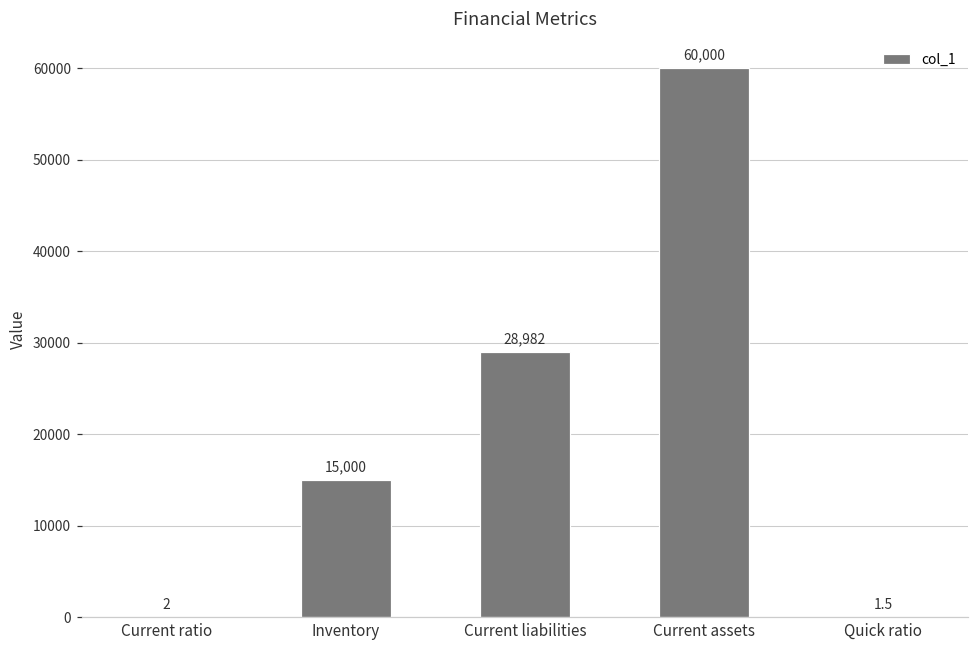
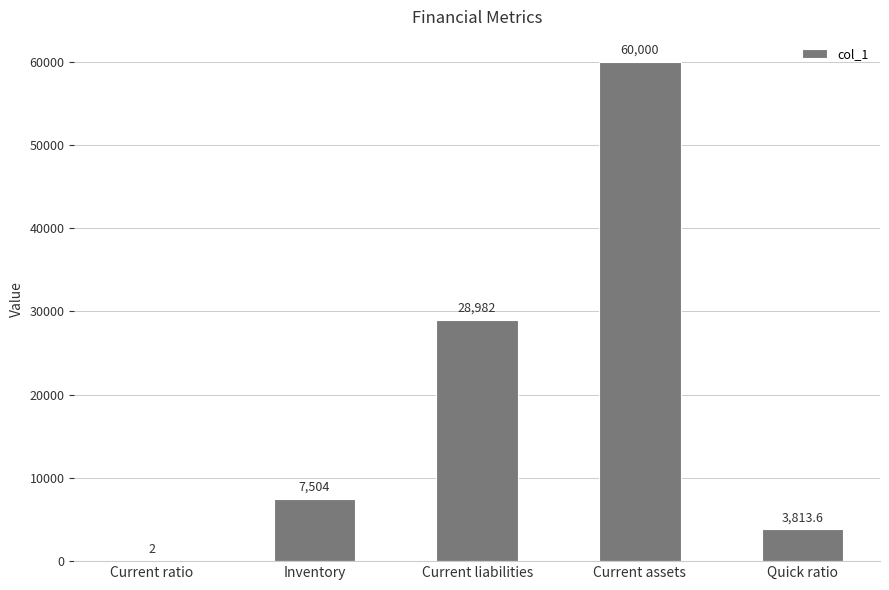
Inventory: 15,000 -> 7,504
Quick ratio: 1.5 -> 3,813.6
